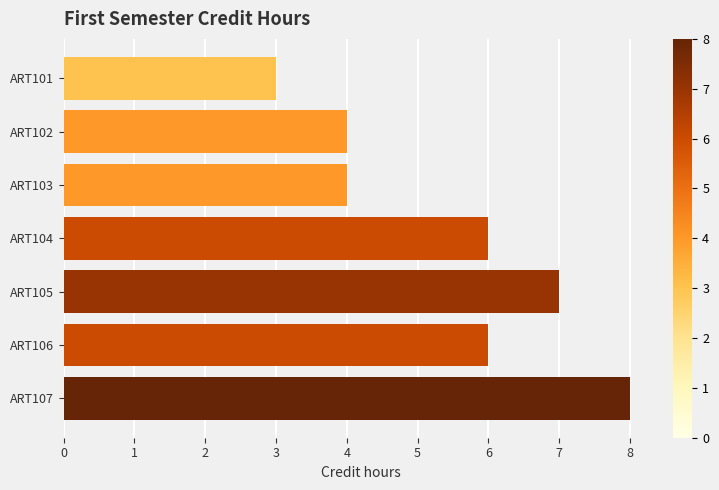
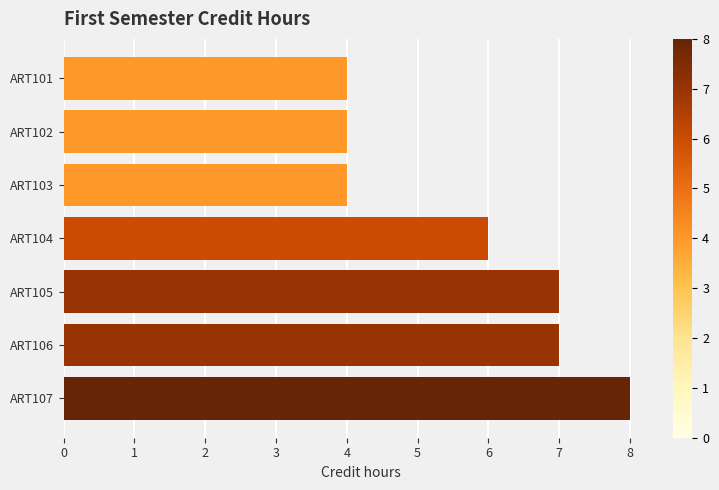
ART101: 3 -> 4
ART106: 6 -> 7
